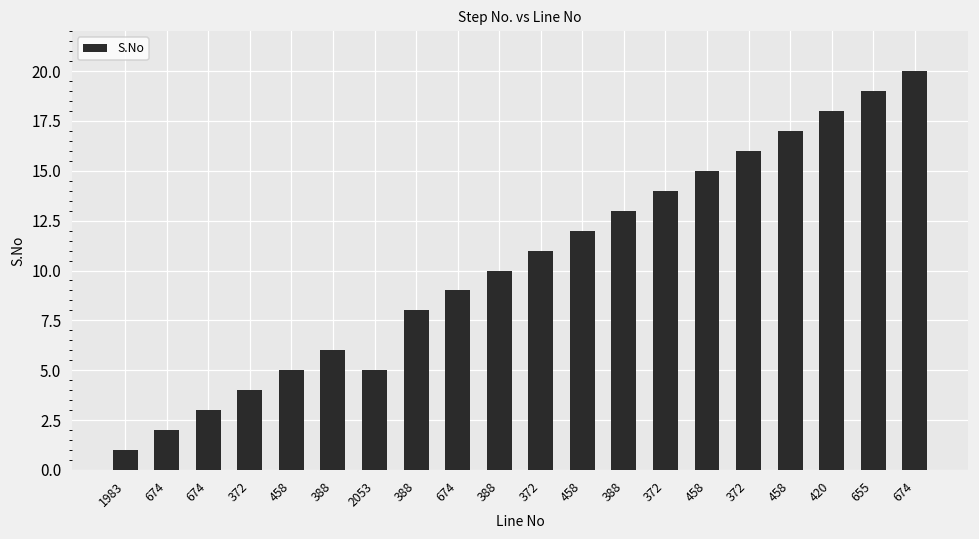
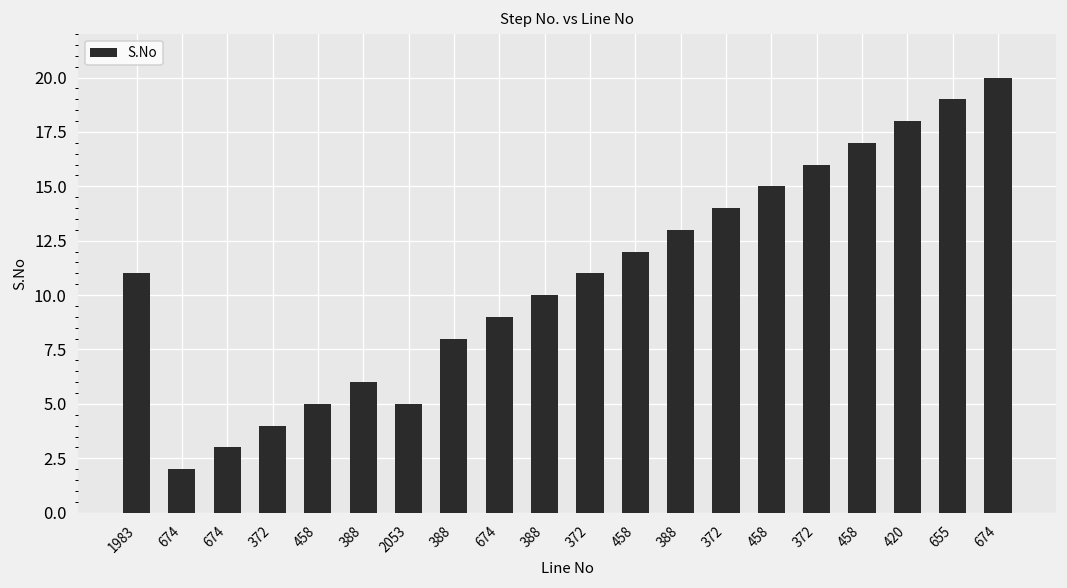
1983: 1 -> 11
